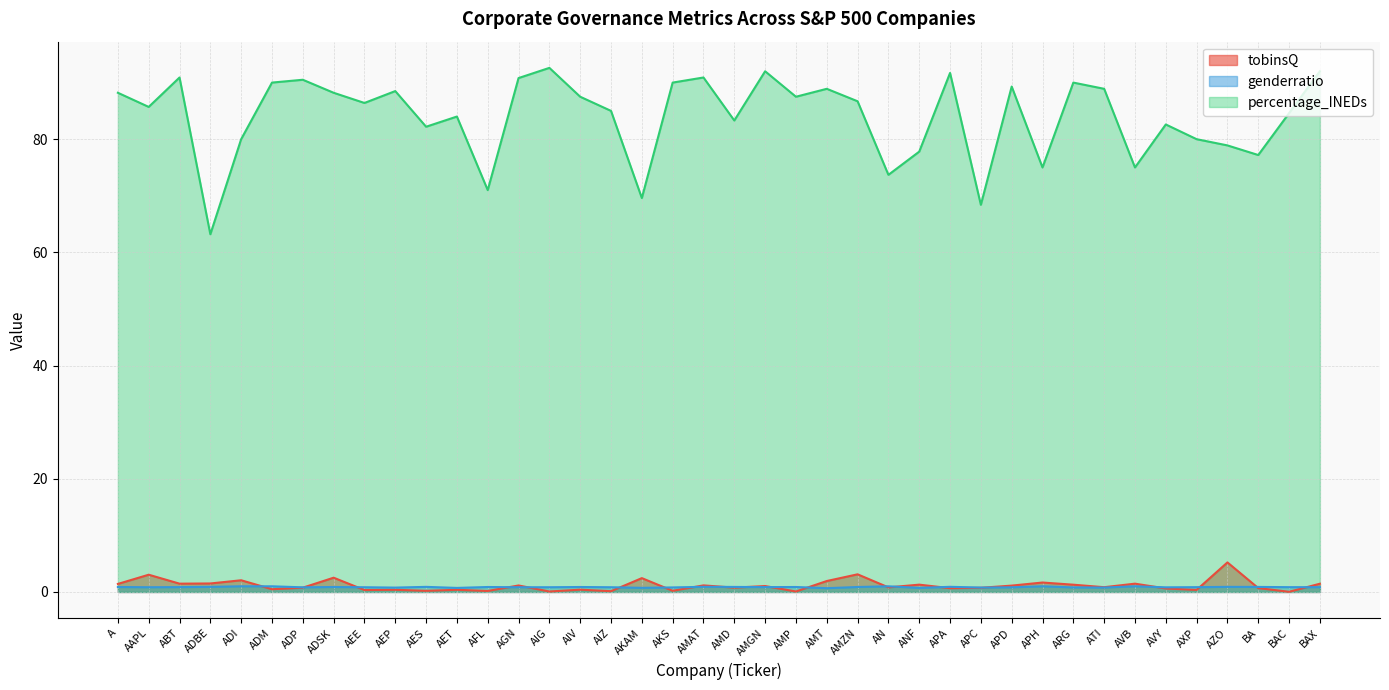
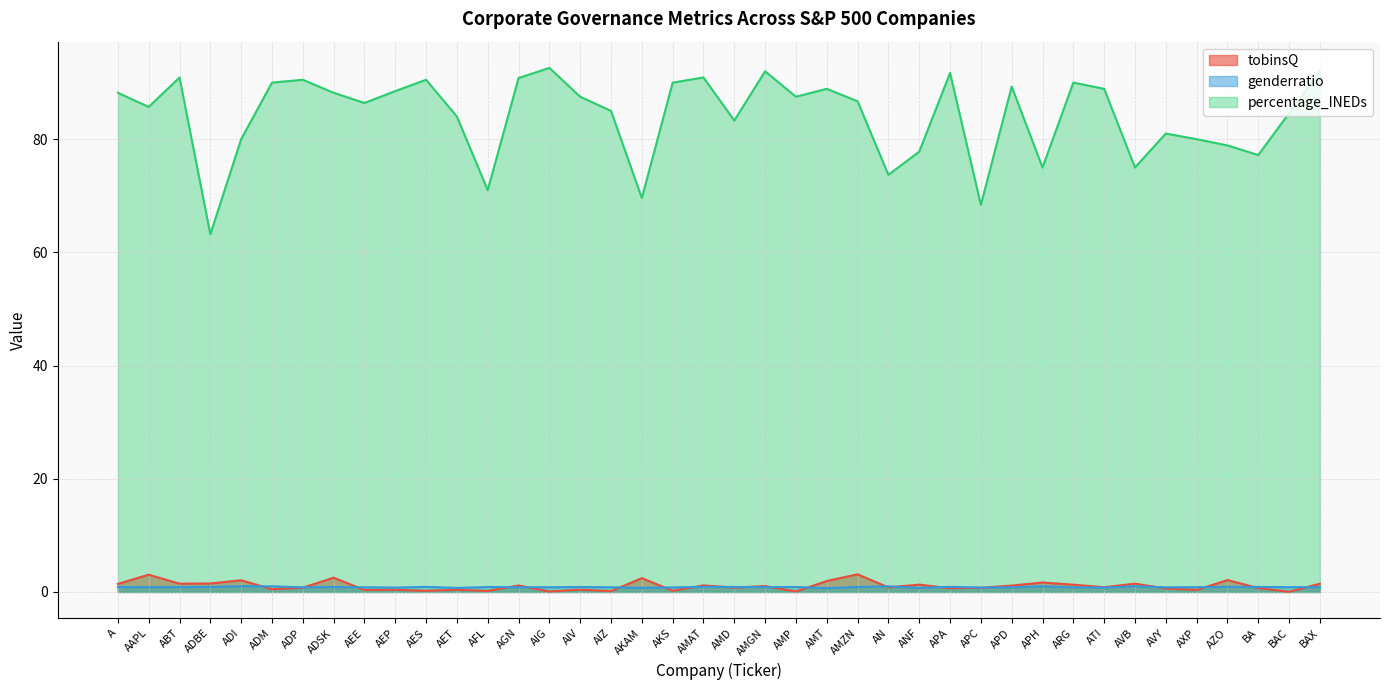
percentage_INEDs, AES: 82 -> 91
percentage_INEDs, AVY: 83 -> 81
tobinsQ, AZO: 5 -> 2
